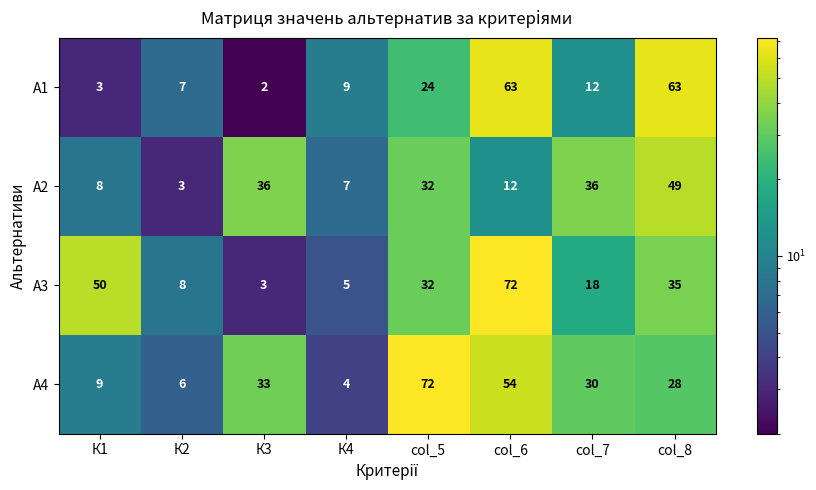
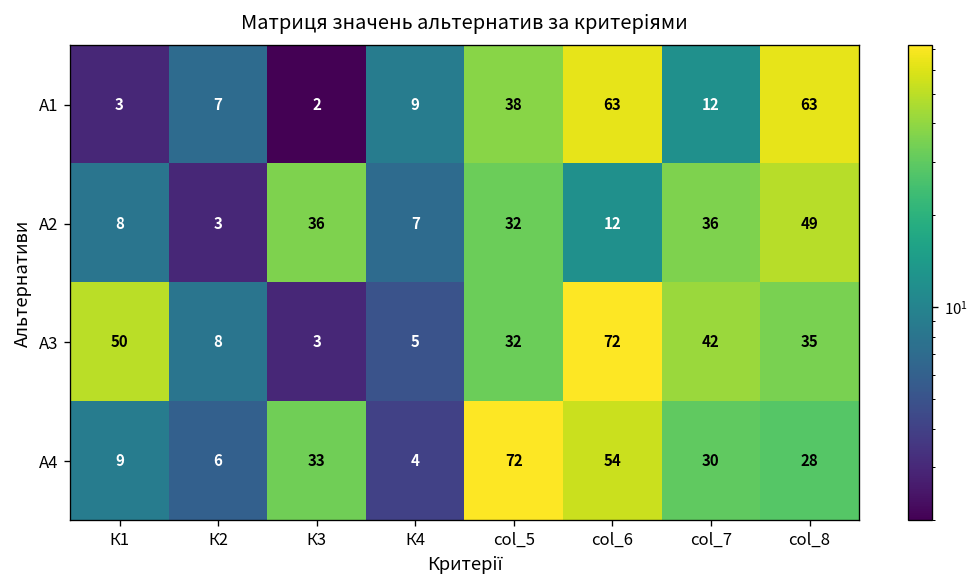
А1, col_5: 24 -> 38
А3, col_7: 18 -> 42
